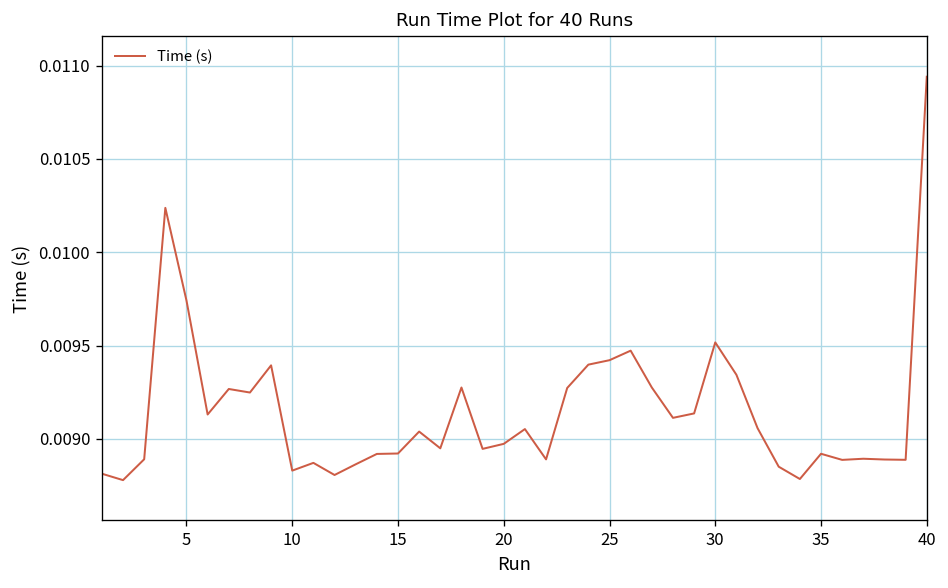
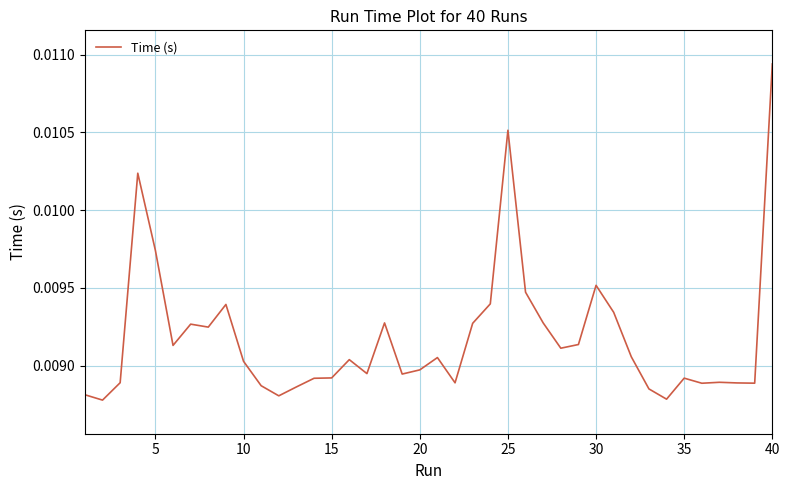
10: 0.00883 -> 0.00903
25: 0.00942 -> 0.01051
